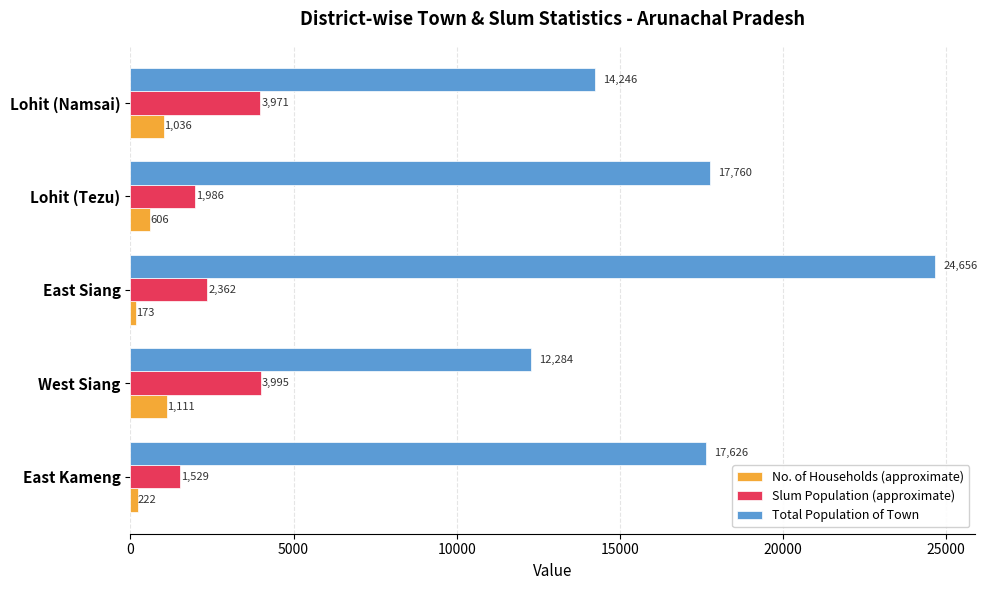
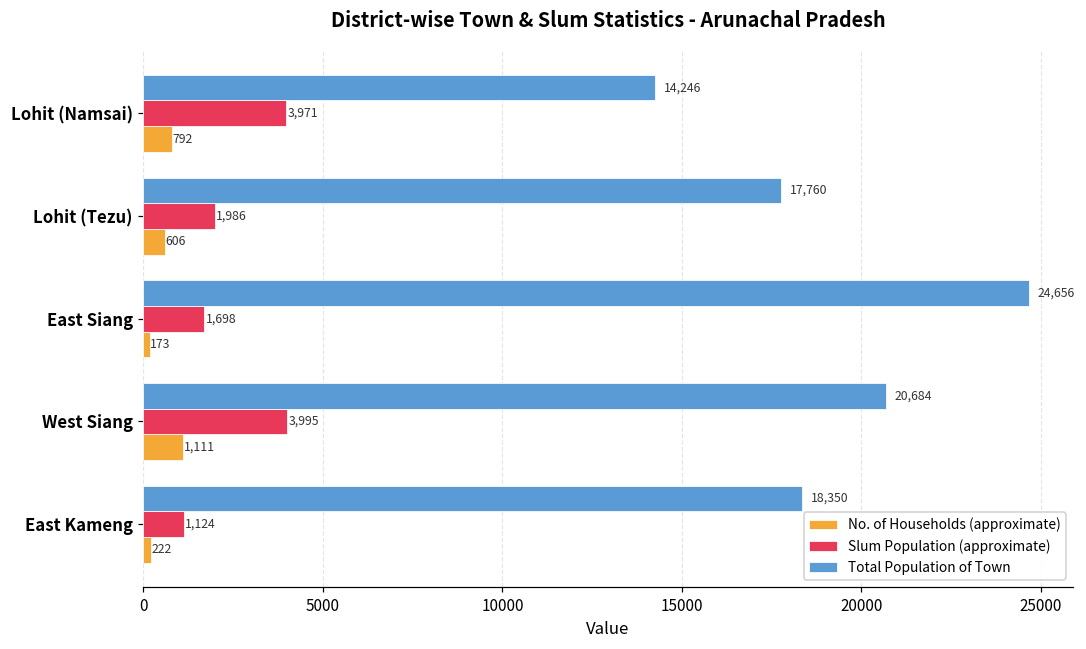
No. of Households (approximate), Lohit (Namsai): 1,036 -> 792
Slum Population (approximate), East Siang: 2,362 -> 1,698
Total Population of Town, West Siang: 12,284 -> 20,684
Total Population of Town, East Kameng: 17,626 -> 18,350
Slum Population (approximate), East Kameng: 1,529 -> 1,124
